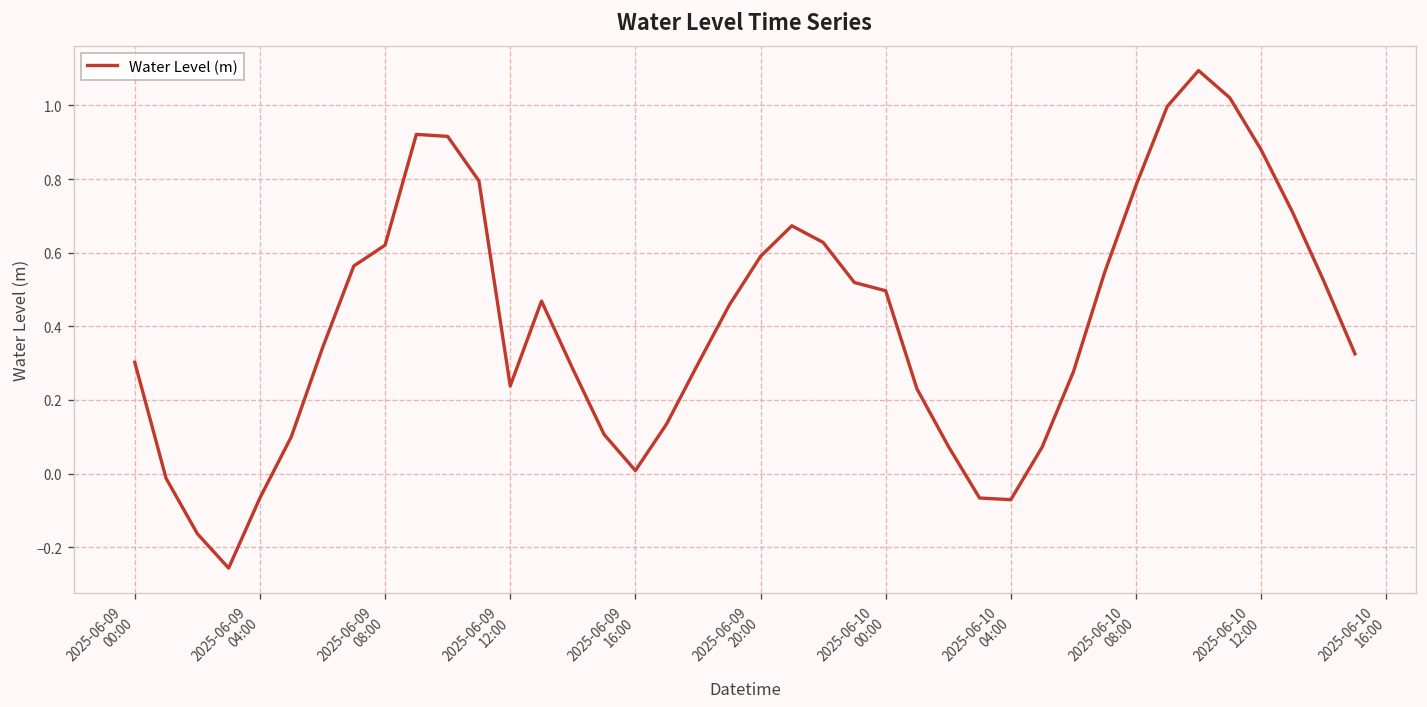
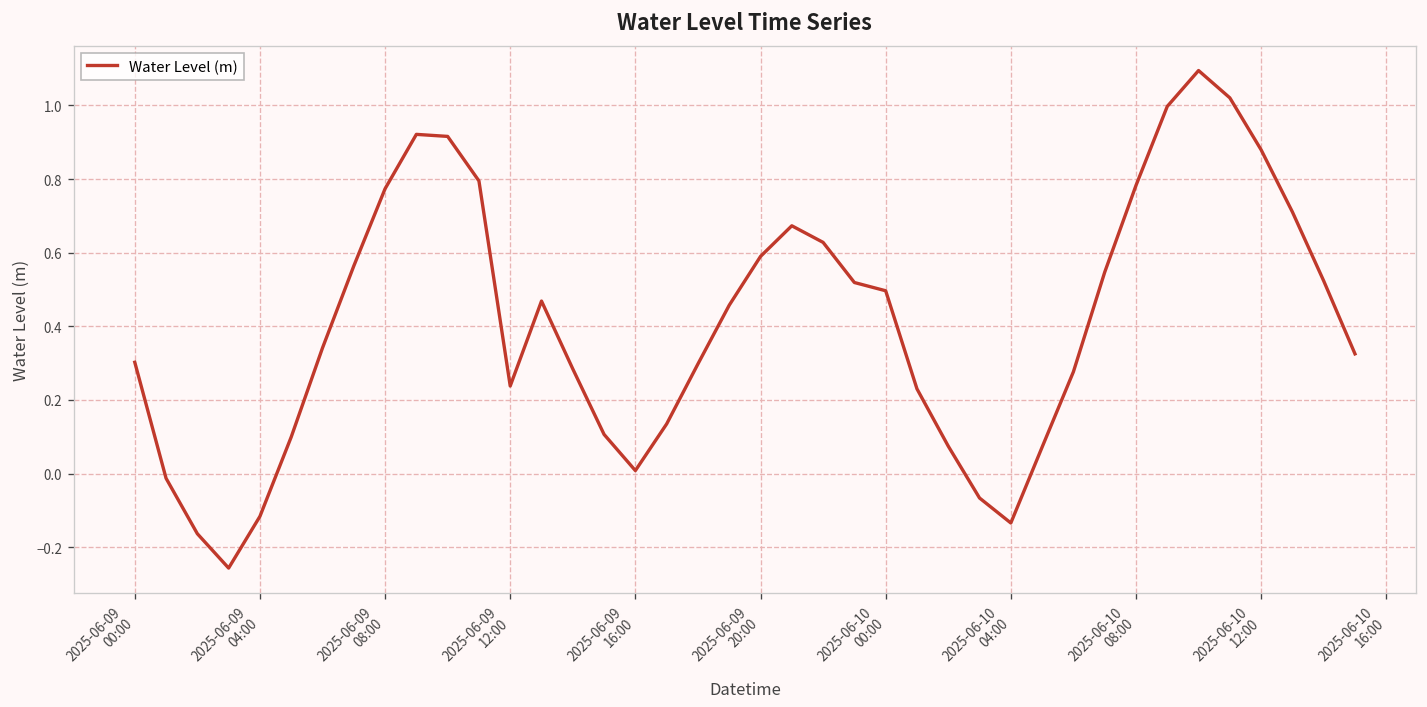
2025-06-09 04:00: -0.07 -> -0.12
2025-06-09 08:00: 0.62 -> 0.77
2025-06-10 04:00: -0.07 -> -0.13
